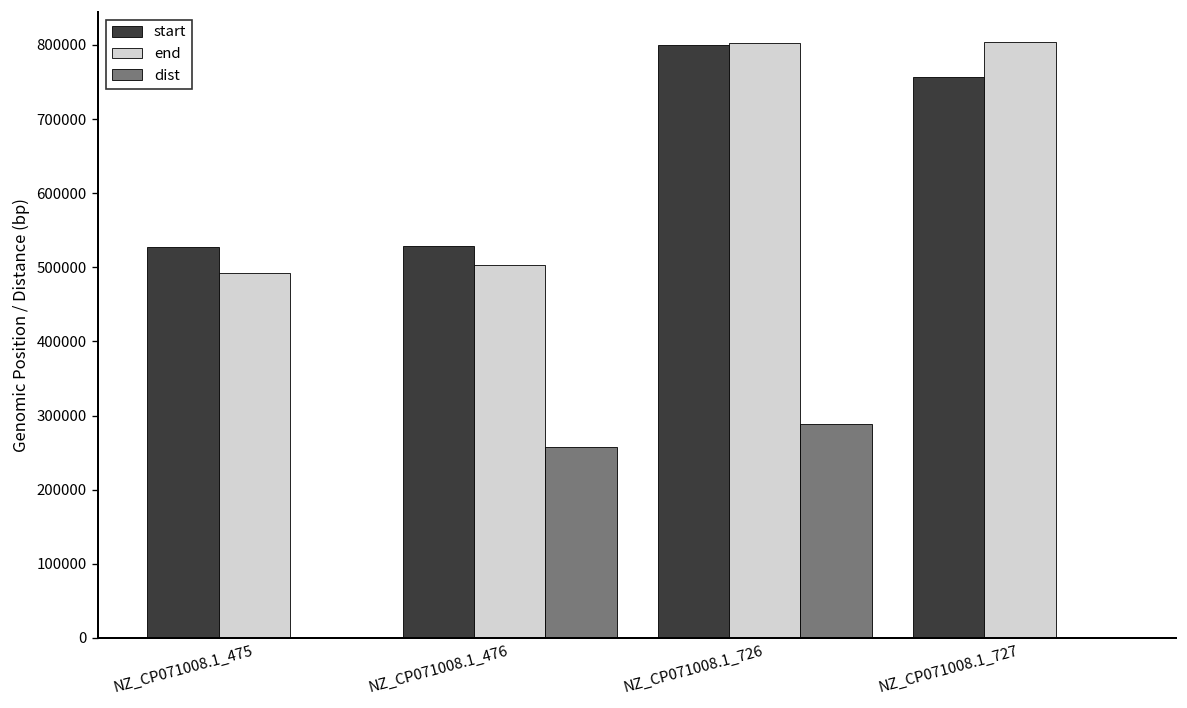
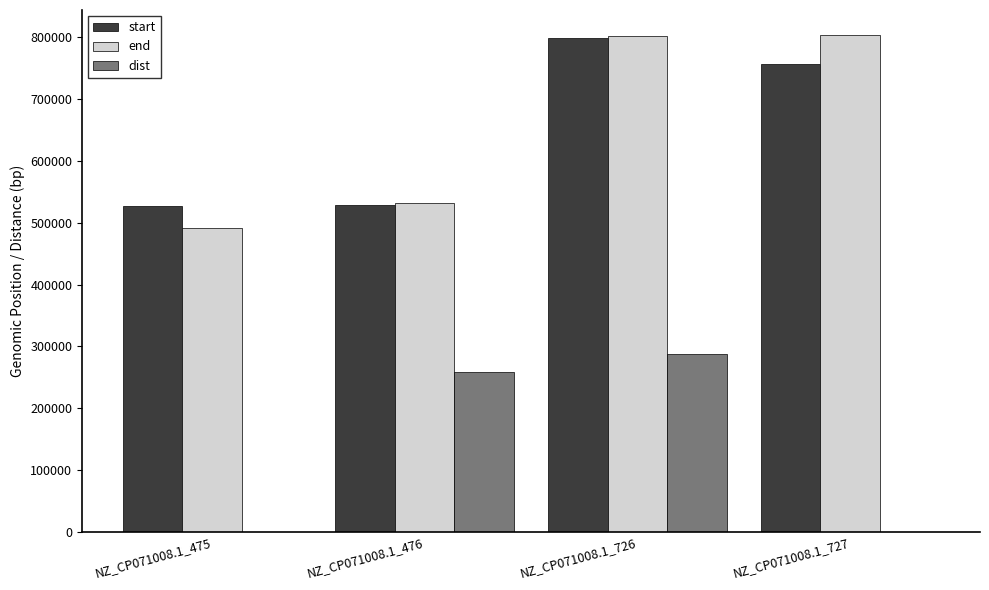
end, NZ_CP071008.1_476: 500000 -> 530000
